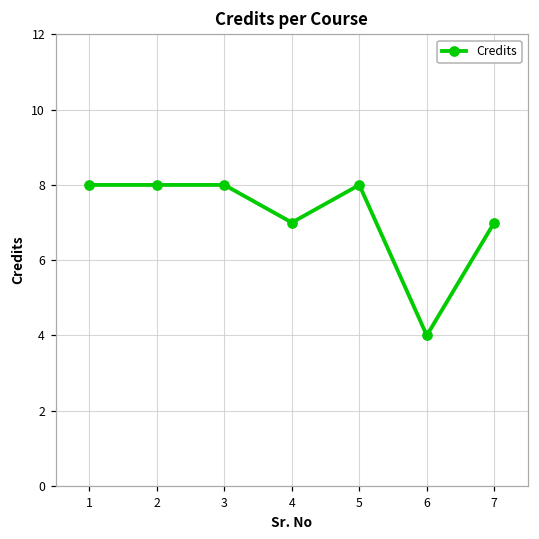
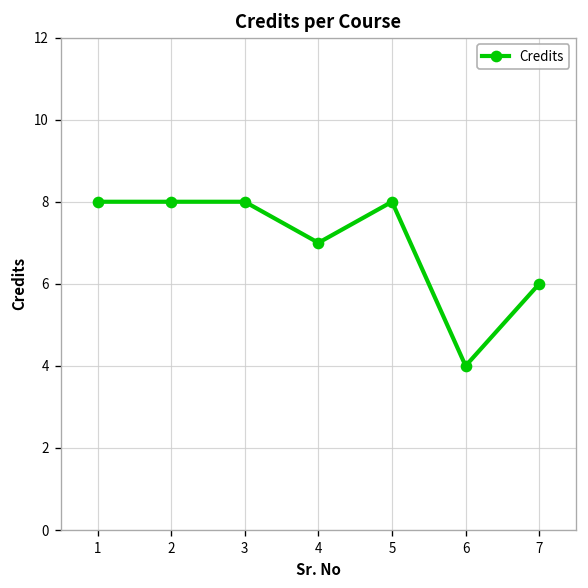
7: 7 -> 6
